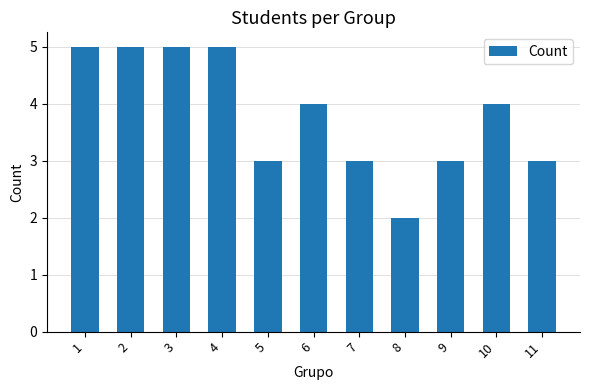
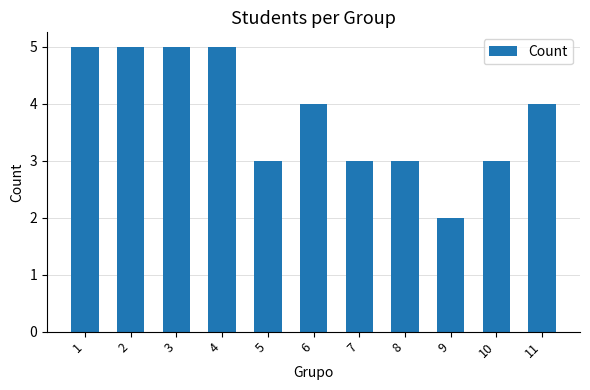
8: 2 -> 3
9: 3 -> 2
10: 4 -> 3
11: 3 -> 4
